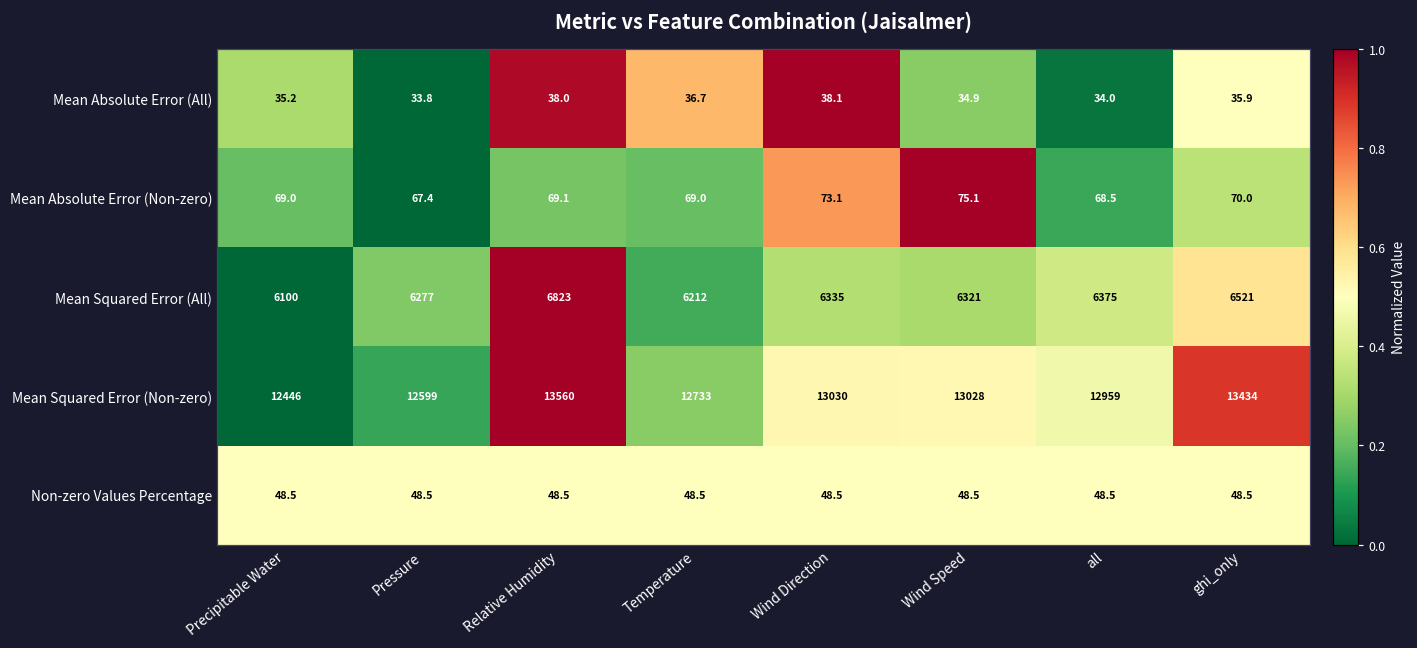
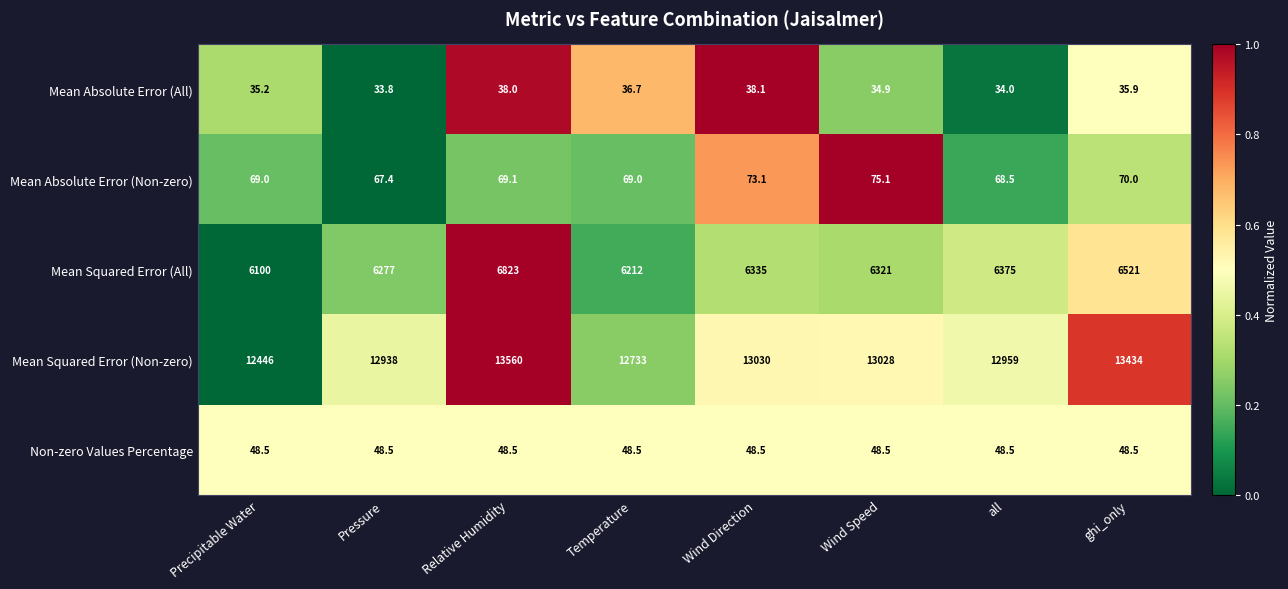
Mean Squared Error (Non-zero), Pressure: 12599 -> 12938
